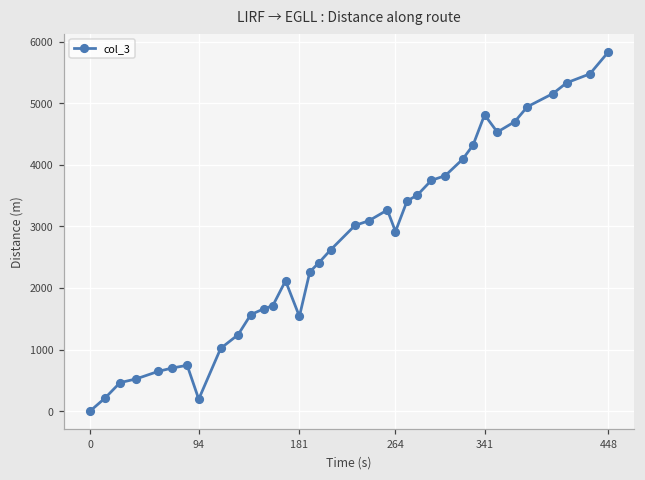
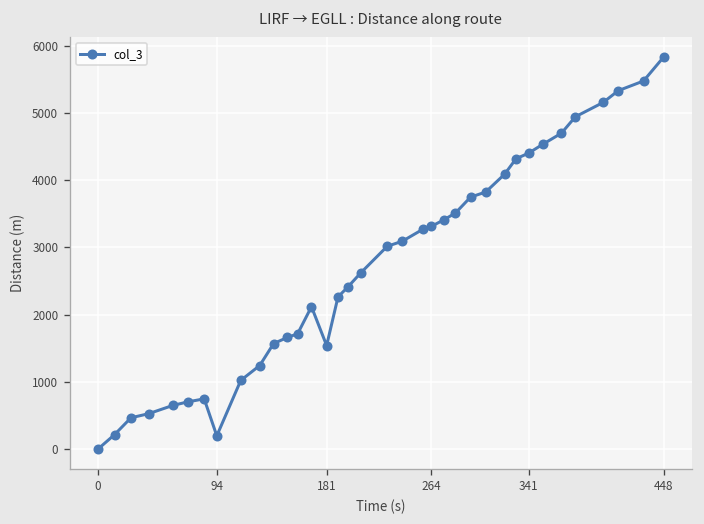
264: 2900 -> 3300
341: 4800 -> 4400
